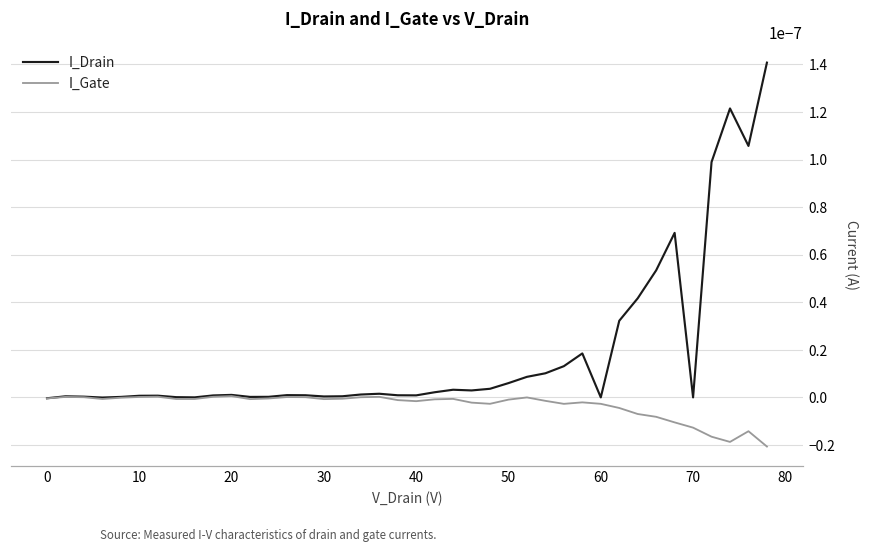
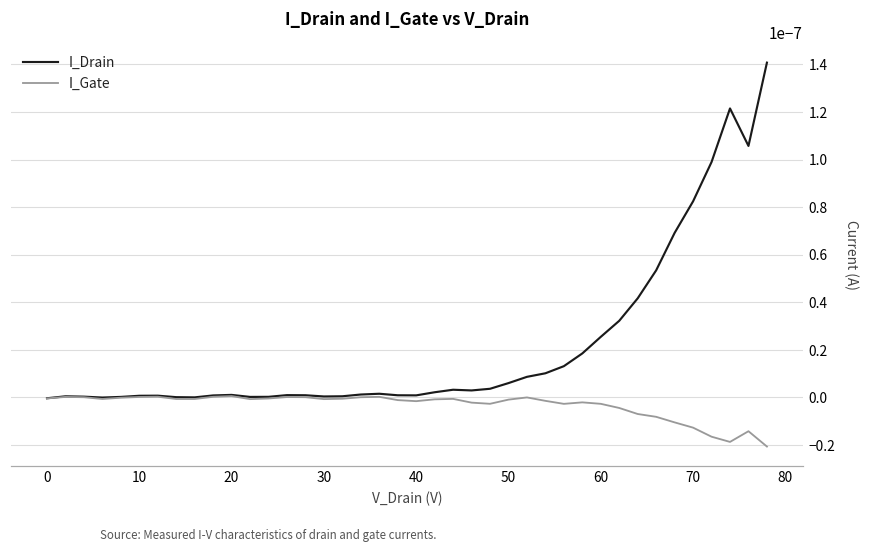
I_Drain, 60: 0.00000000 -> 0.00000003
I_Drain, 70: 0.0000000 -> 0.0000001
